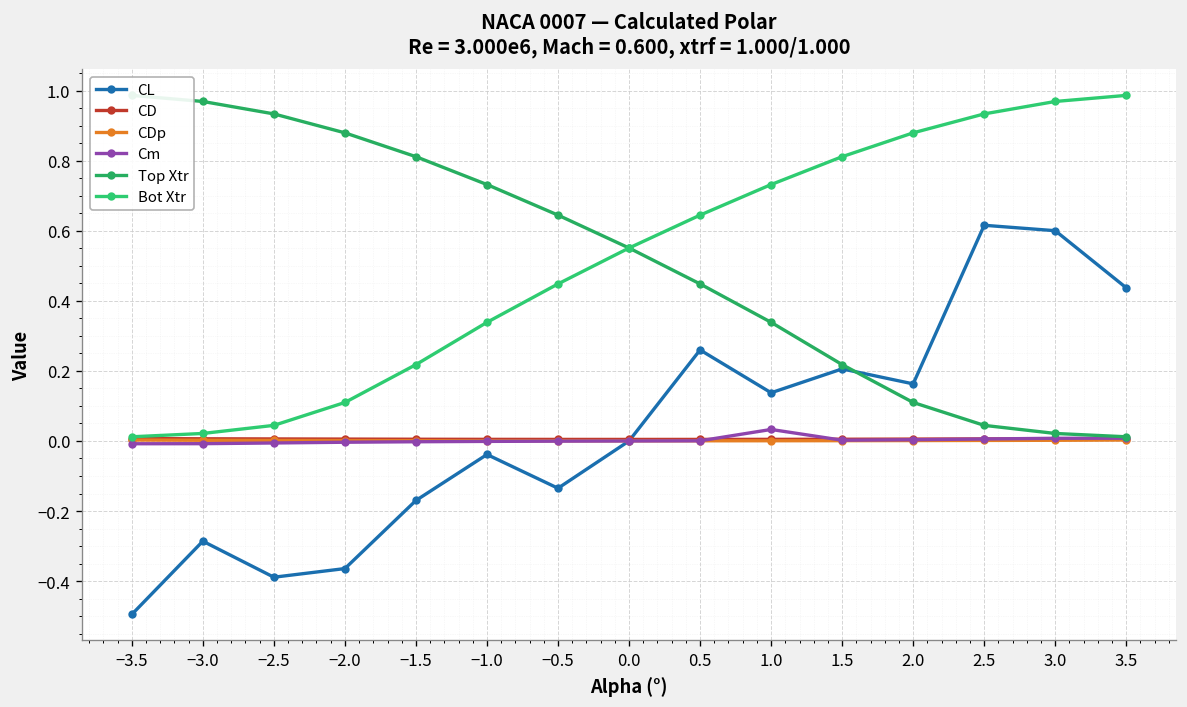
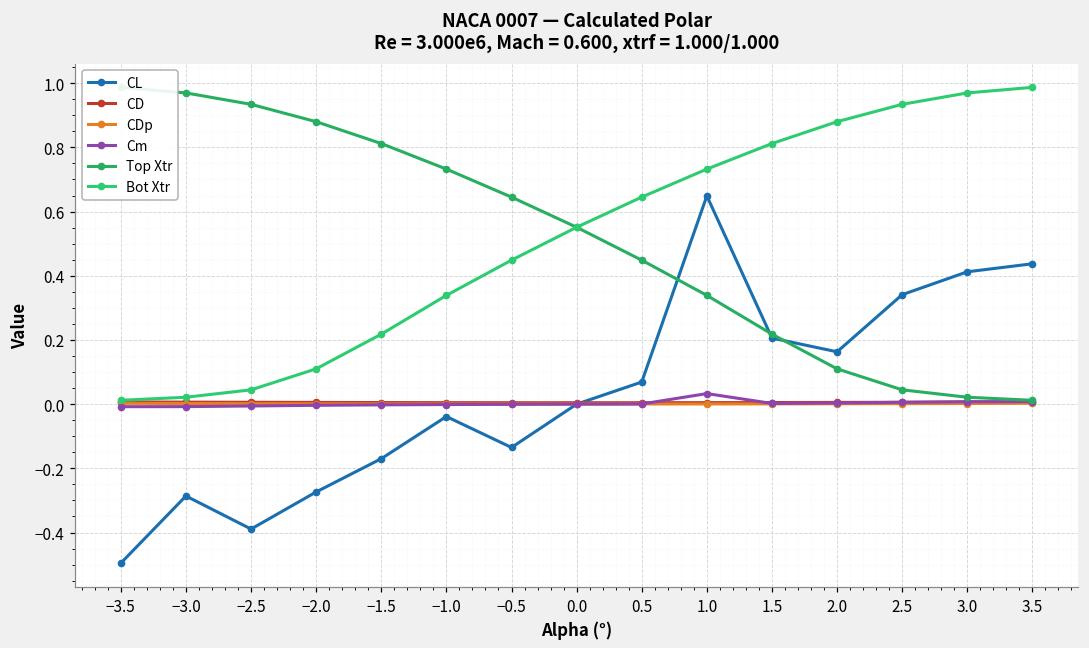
CL, −2.0: -0.36 -> -0.27
CL, 0.5: 0.26 -> 0.07
CL, 1.0: 0.14 -> 0.65
CL, 2.5: 0.62 -> 0.34
CL, 3.0: 0.60 -> 0.41
